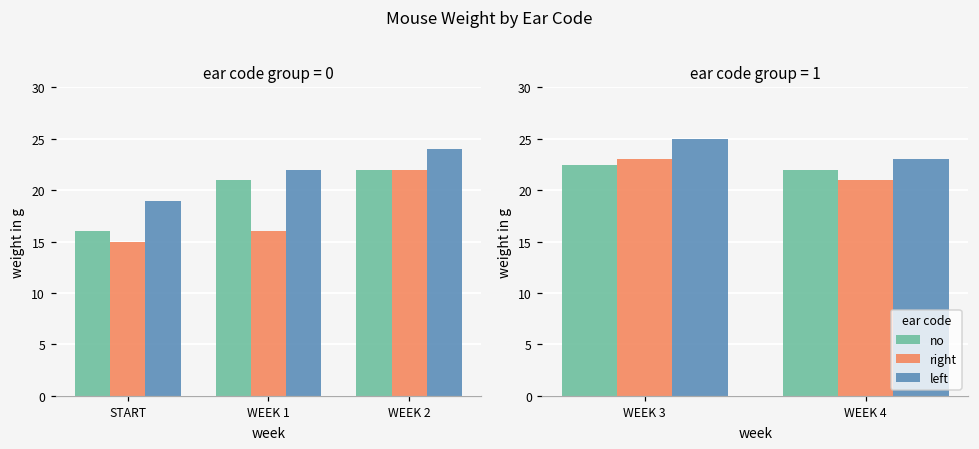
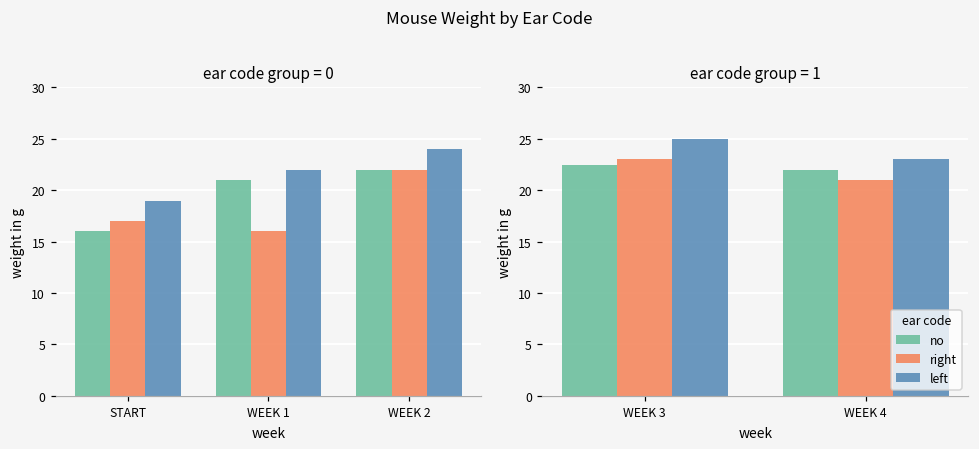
ear code group = 0, right, START: 15 -> 17
